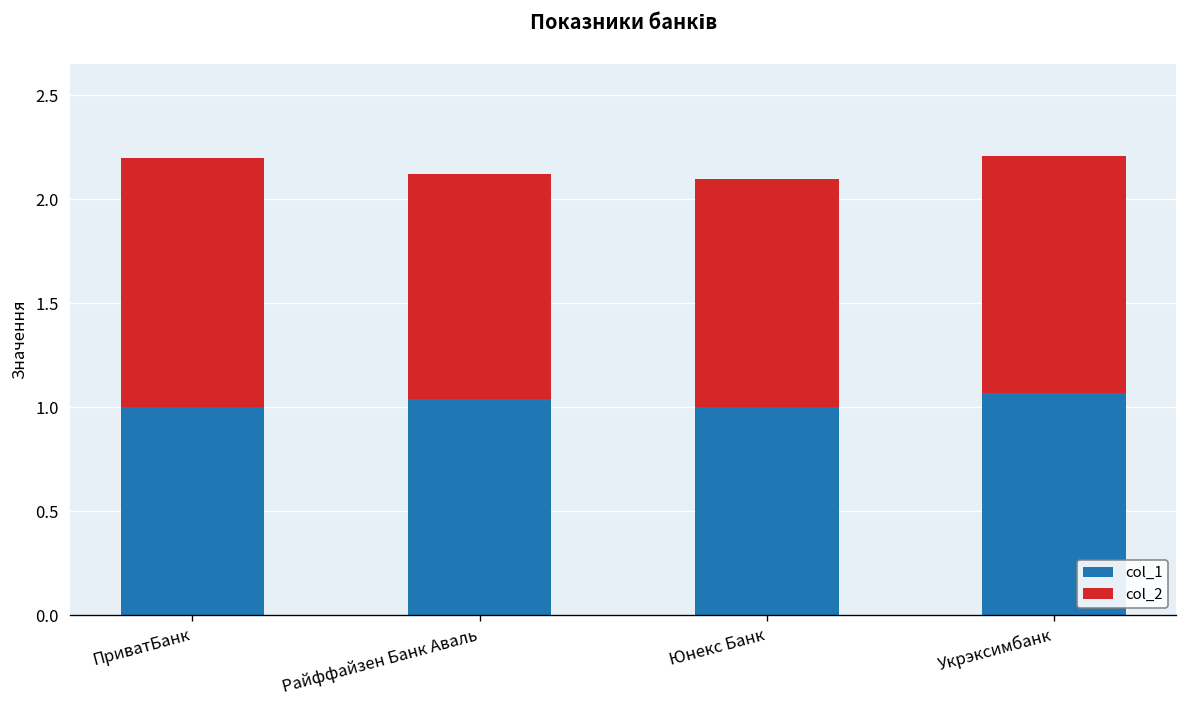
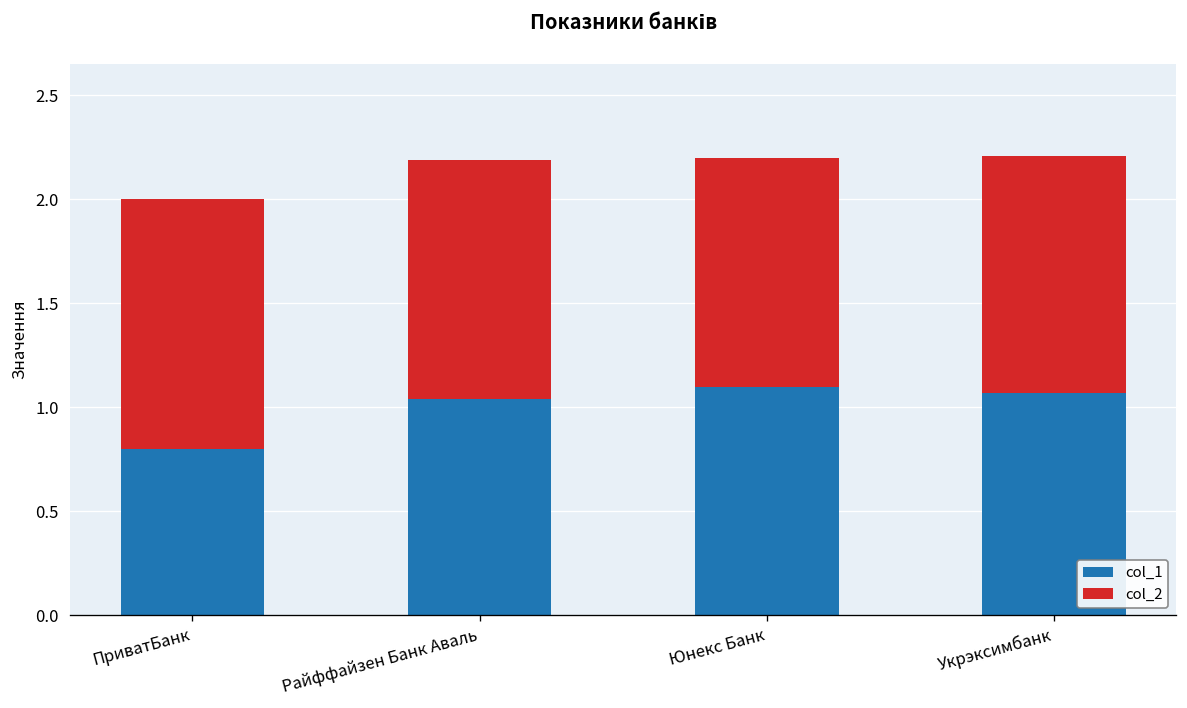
col_1, ПриватБанк: 1.0 -> 0.8
col_2, Райффайзен Банк Аваль: 1.08 -> 1.15
col_1, Юнекс Банк: 1.0 -> 1.1
